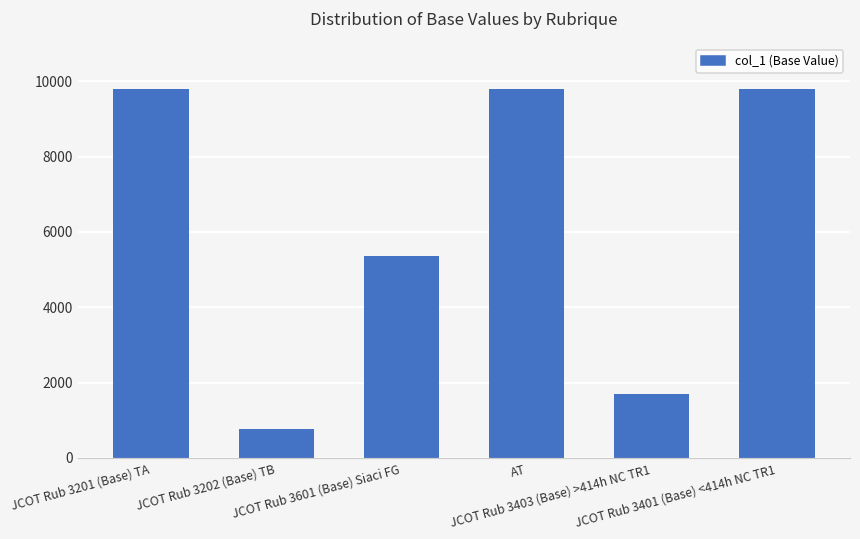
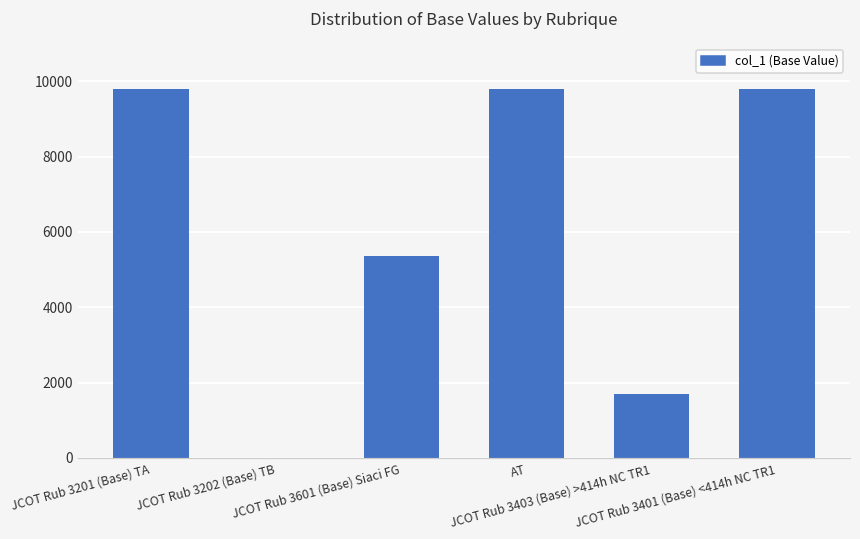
JCOT Rub 3202 (Base) TB: 800 -> 0
